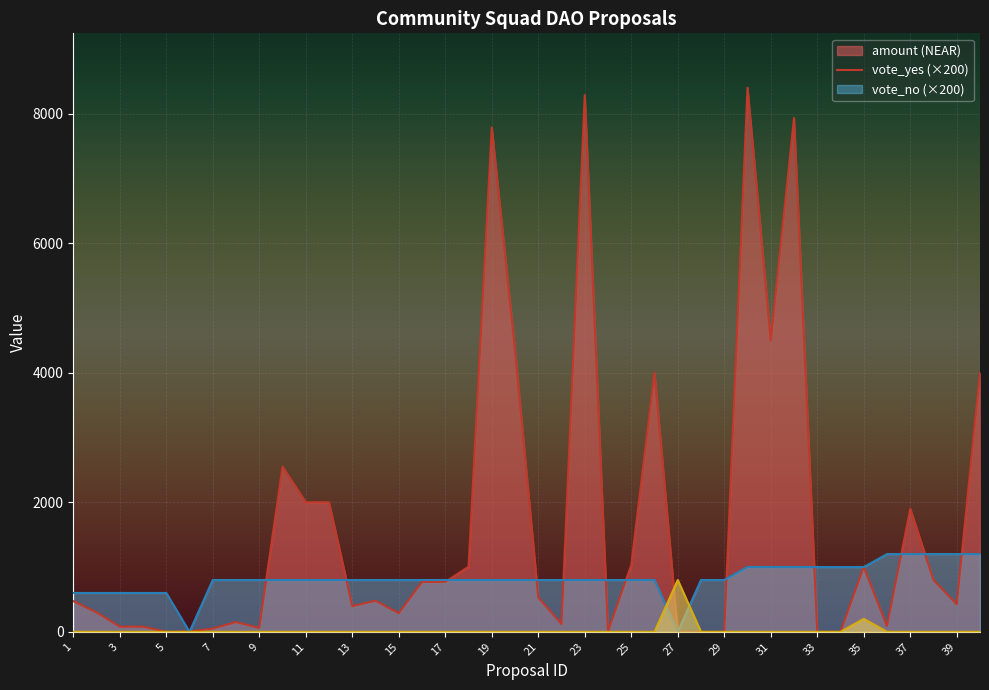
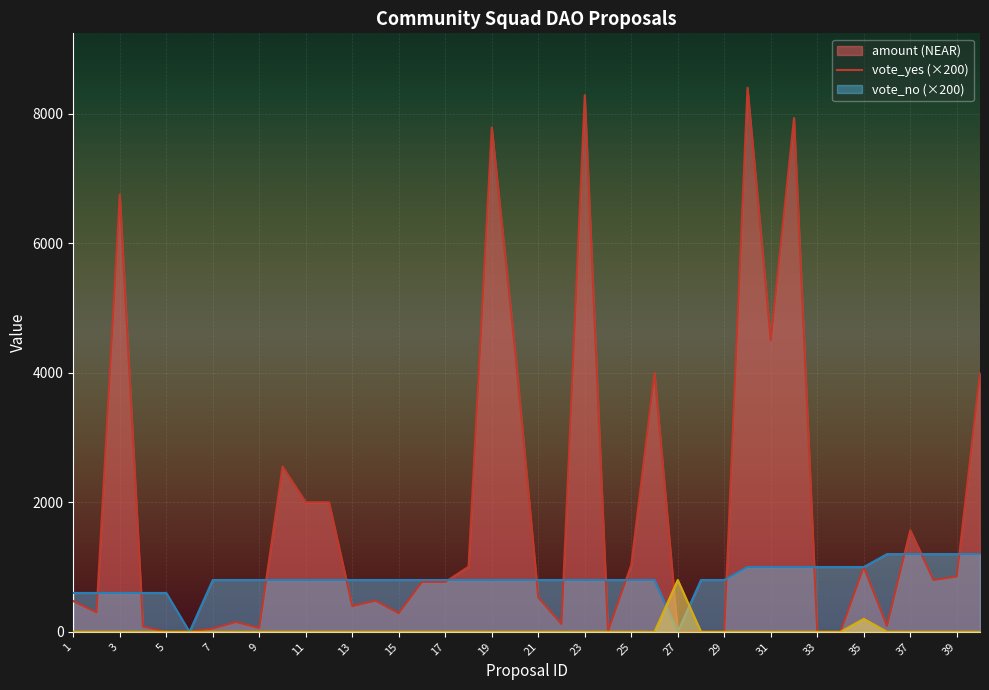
amount (NEAR), 3: 100 -> 6800
amount (NEAR), 37: 1900 -> 1600
amount (NEAR), 39: 400 -> 900
